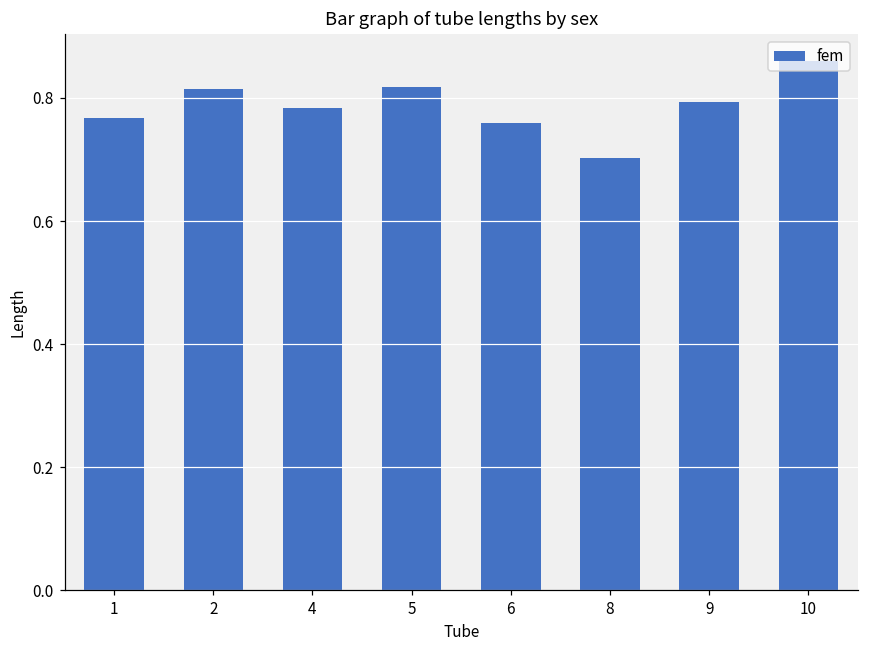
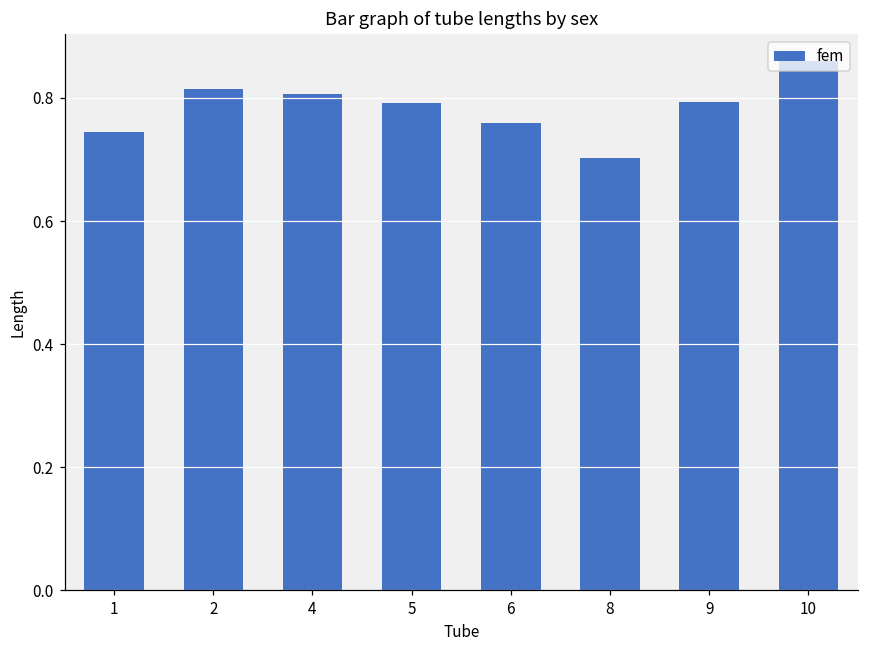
1: 0.77 -> 0.75
4: 0.78 -> 0.81
5: 0.82 -> 0.79
